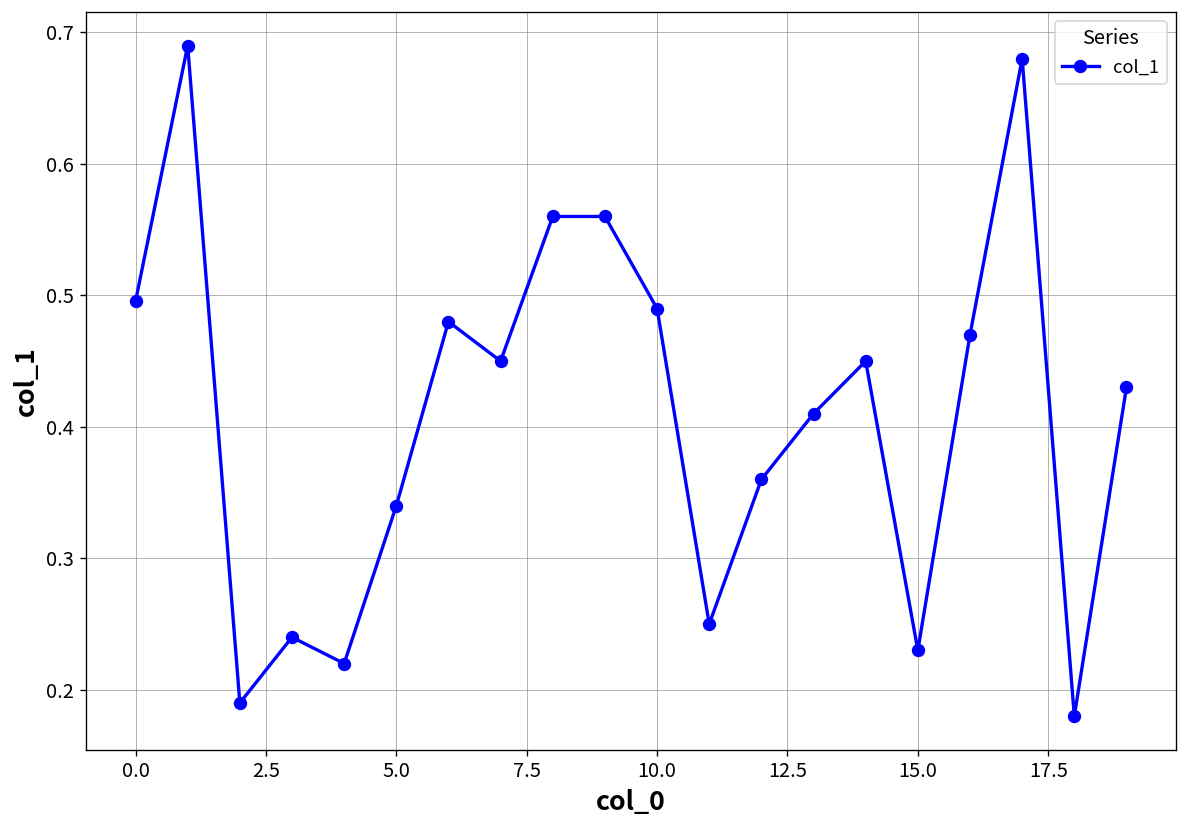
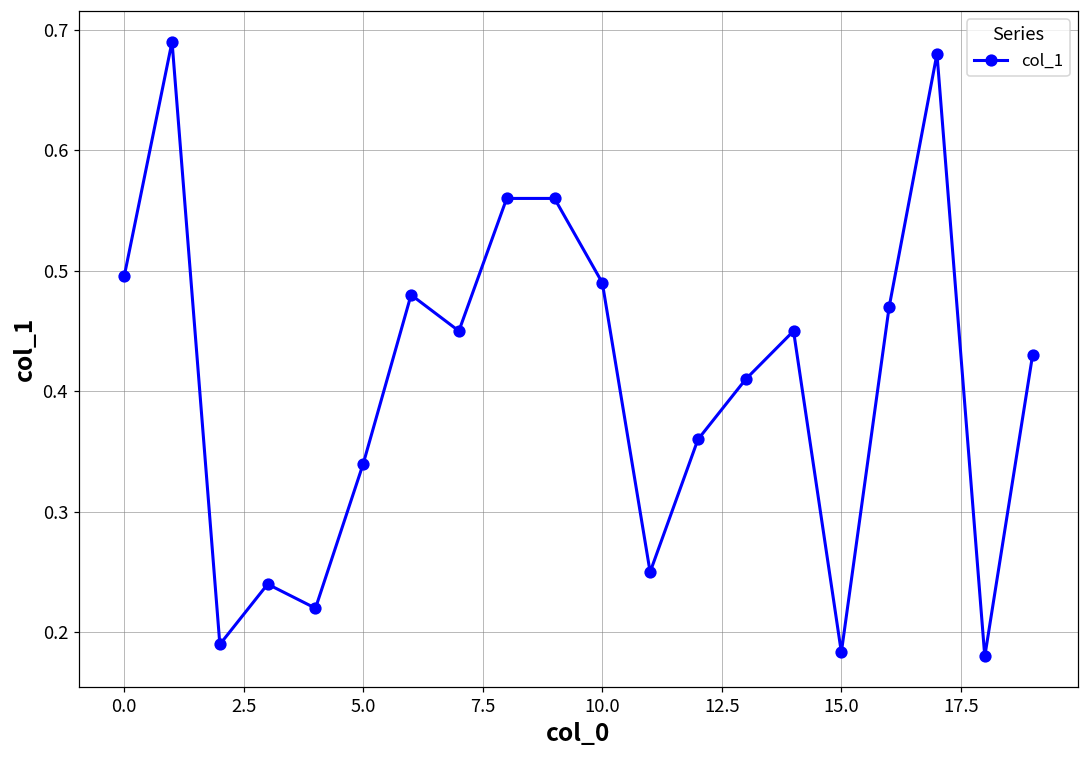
15.0: 0.230 -> 0.183
